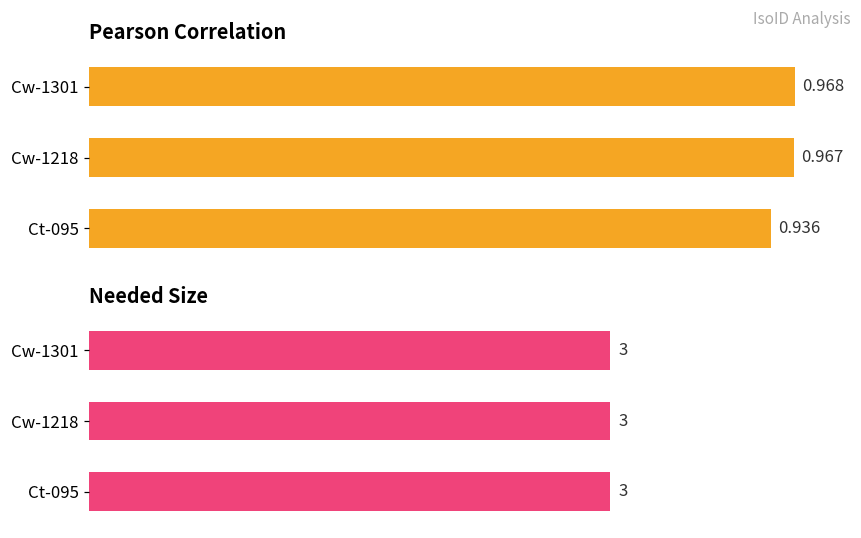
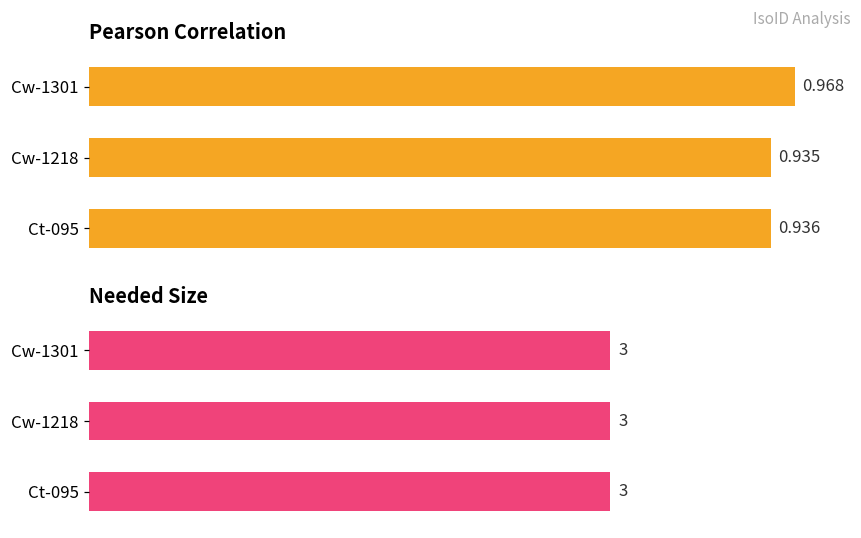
Pearson Correlation, Cw-1218: 0.967 -> 0.935
